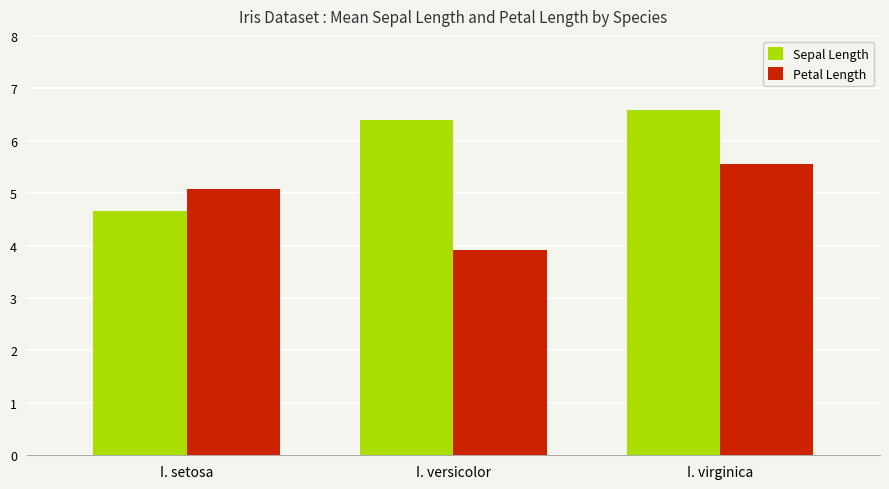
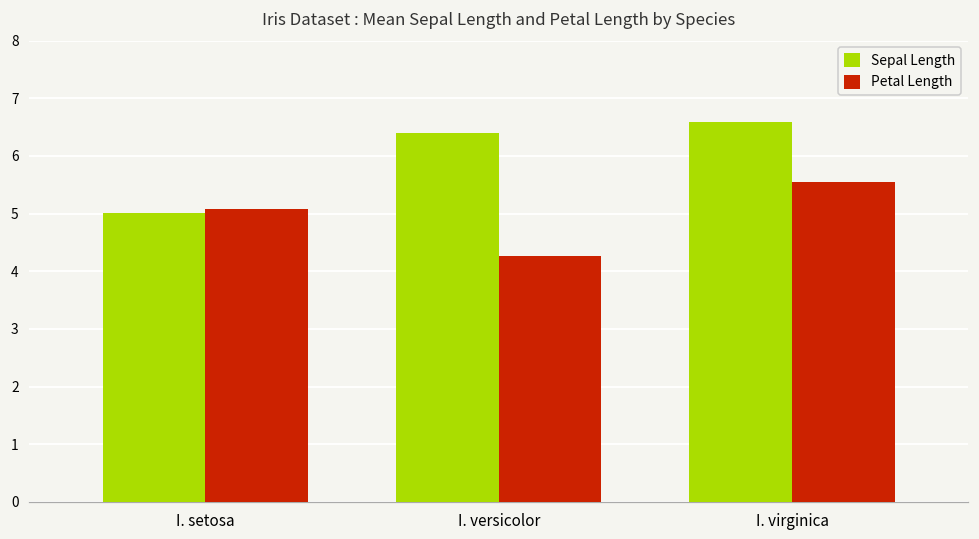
Sepal Length, I. setosa: 4.7 -> 5.0
Petal Length, I. versicolor: 3.9 -> 4.3
